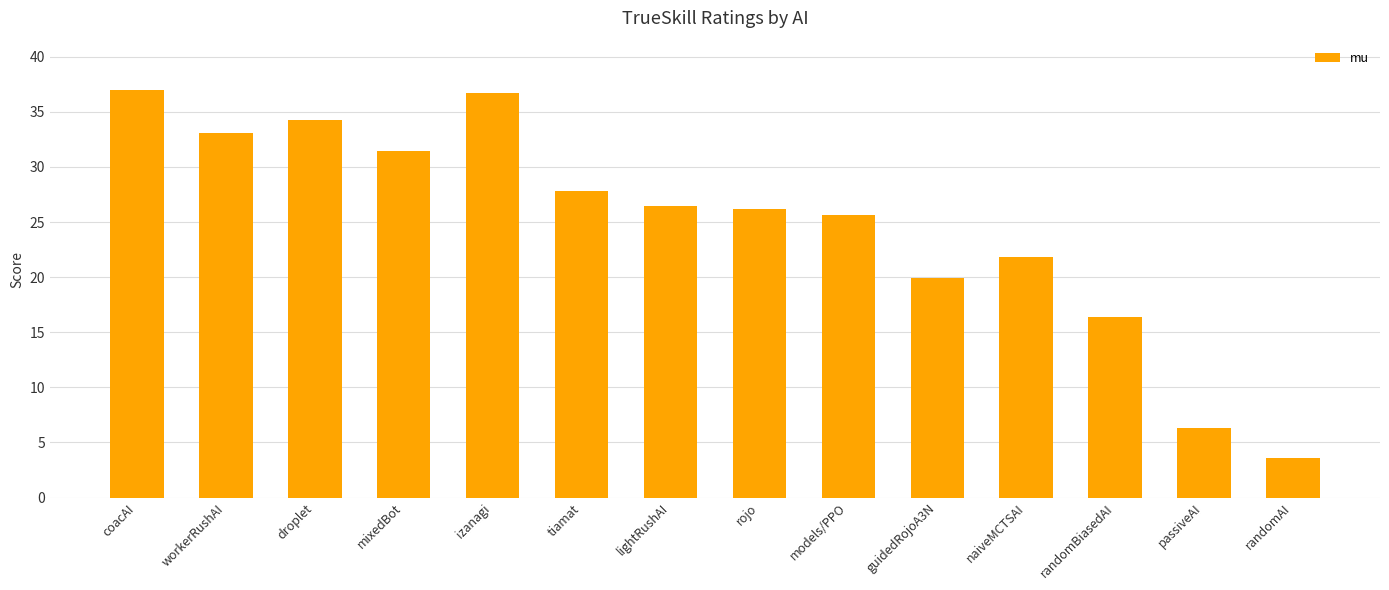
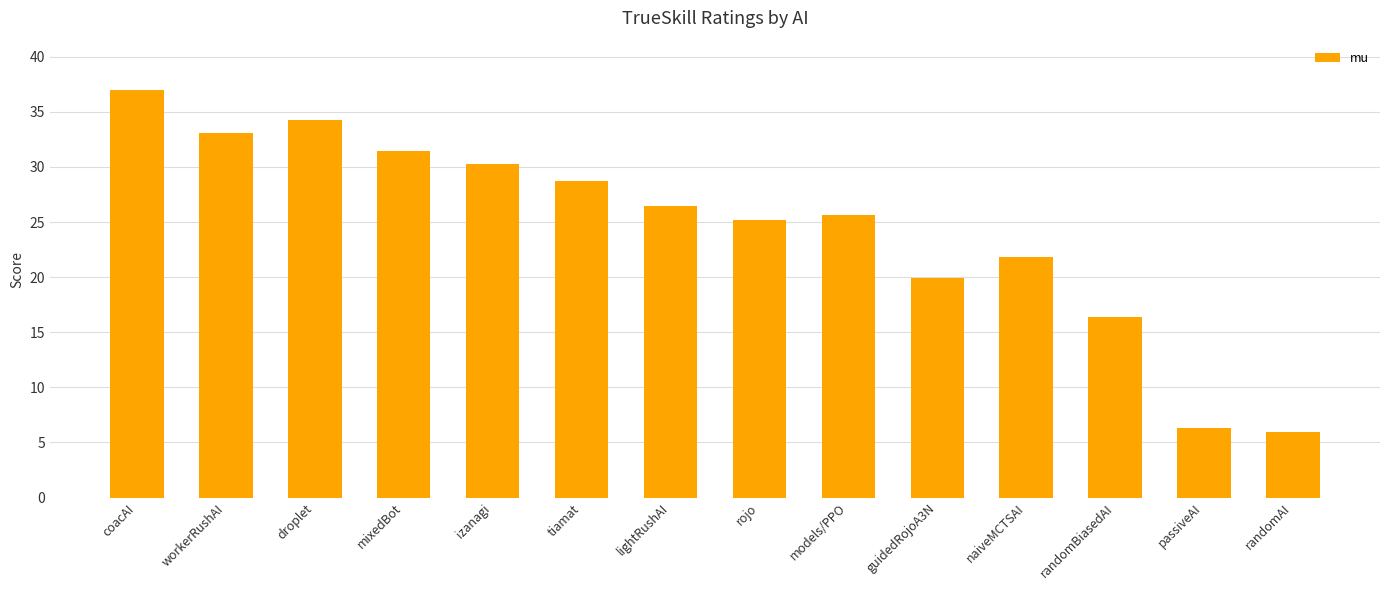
izanagi: 36.7 -> 30.3
tiamat: 27.8 -> 28.7
rojo: 26.2 -> 25.2
randomAI: 3.6 -> 5.9
